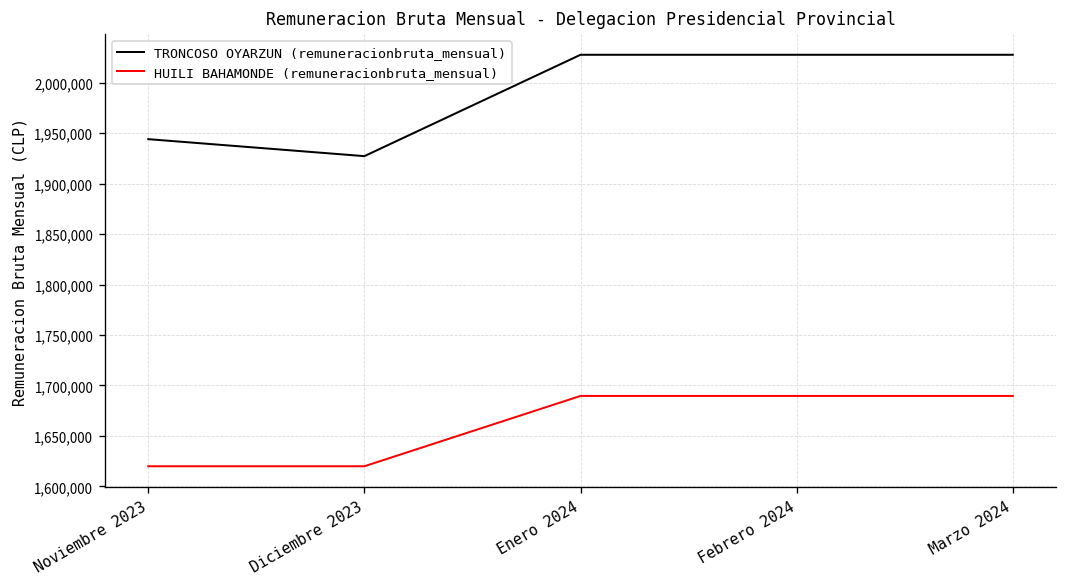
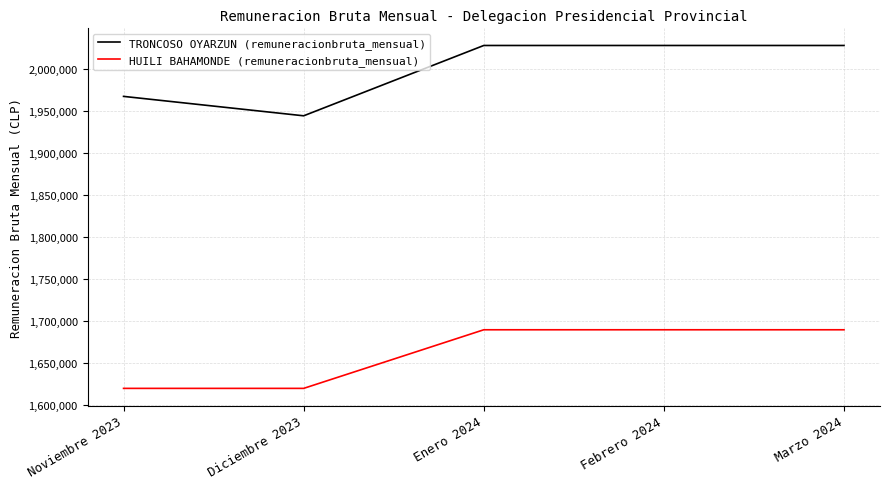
TRONCOSO OYARZUN (remuneracionbruta_mensual), Noviembre 2023: 1,940,000 -> 1,970,000
TRONCOSO OYARZUN (remuneracionbruta_mensual), Diciembre 2023: 1,930,000 -> 1,940,000
